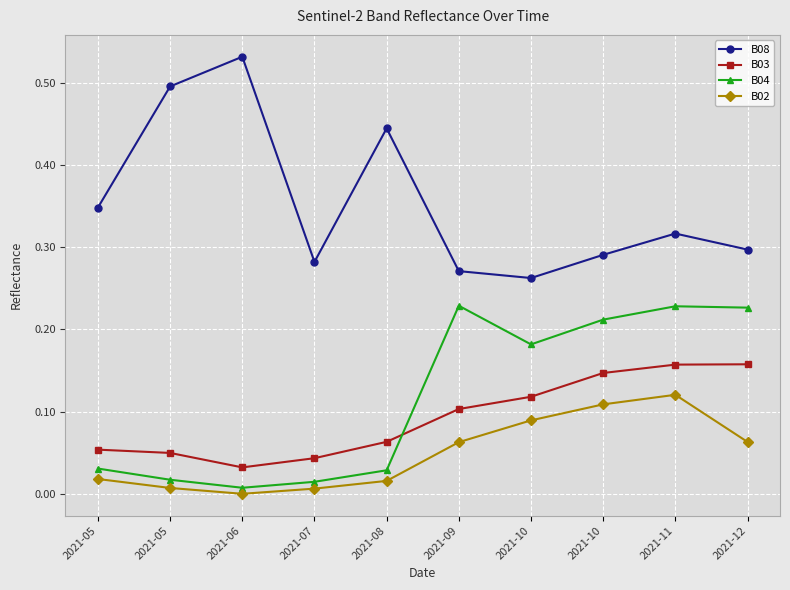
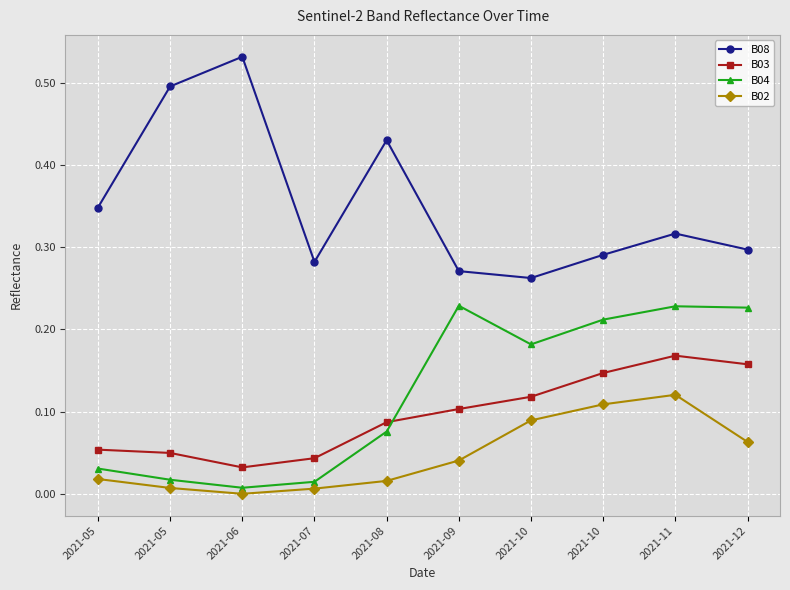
B08, 2021-08: 0.44 -> 0.43
B03, 2021-08: 0.06 -> 0.09
B04, 2021-08: 0.03 -> 0.08
B02, 2021-09: 0.06 -> 0.04
B03, 2021-11: 0.16 -> 0.17
